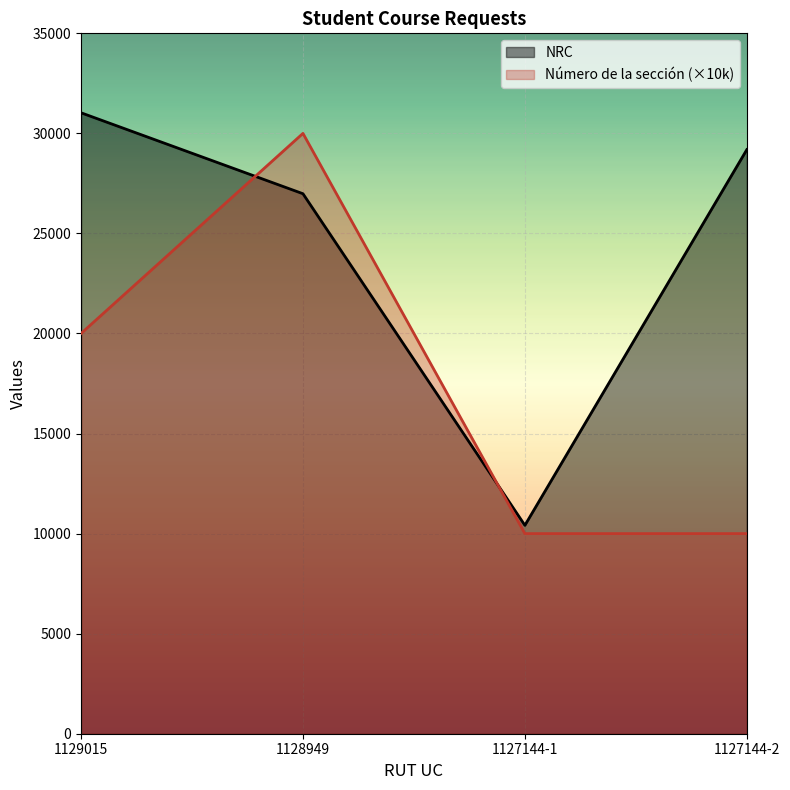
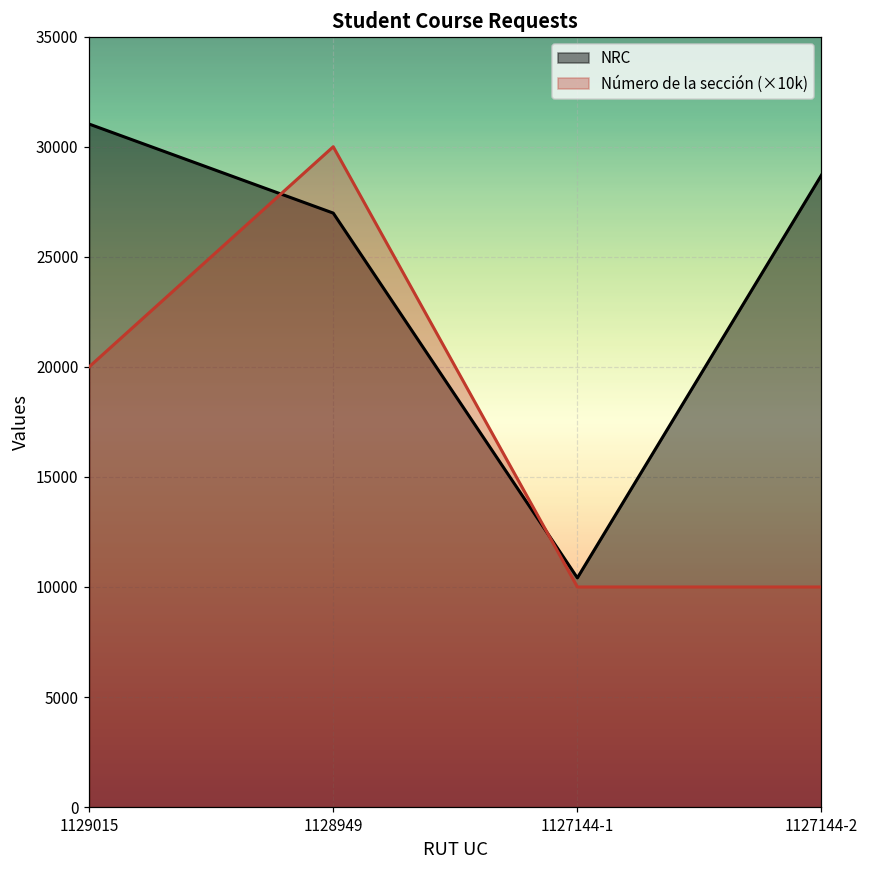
NRC, 1127144-2: 29200 -> 28700
